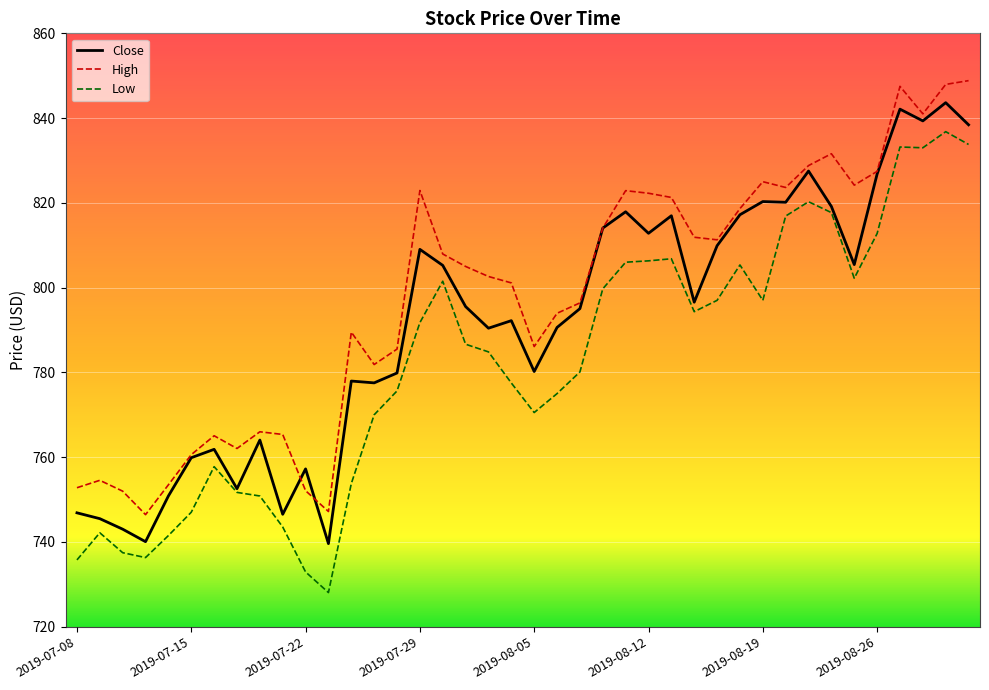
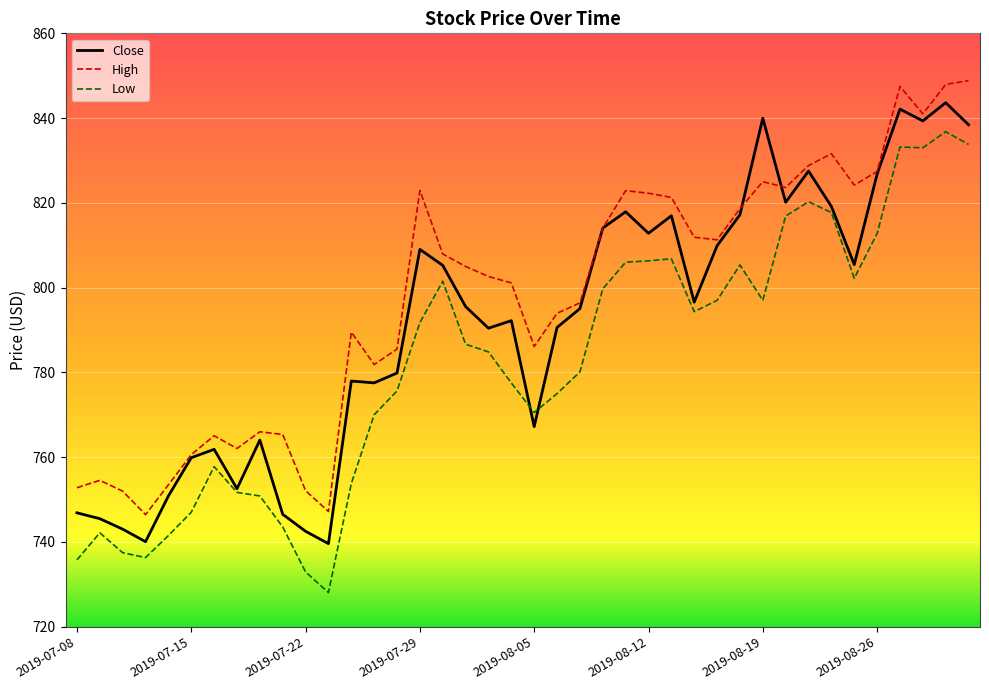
Close, 2019-07-22: 757 -> 743
Close, 2019-08-05: 780 -> 767
Close, 2019-08-19: 820 -> 840
